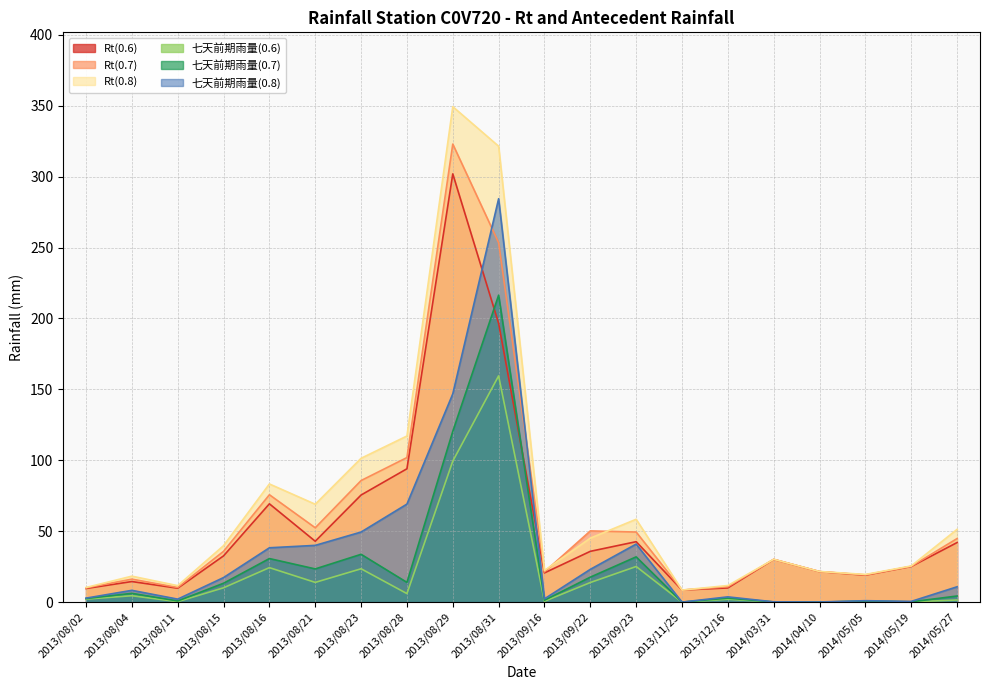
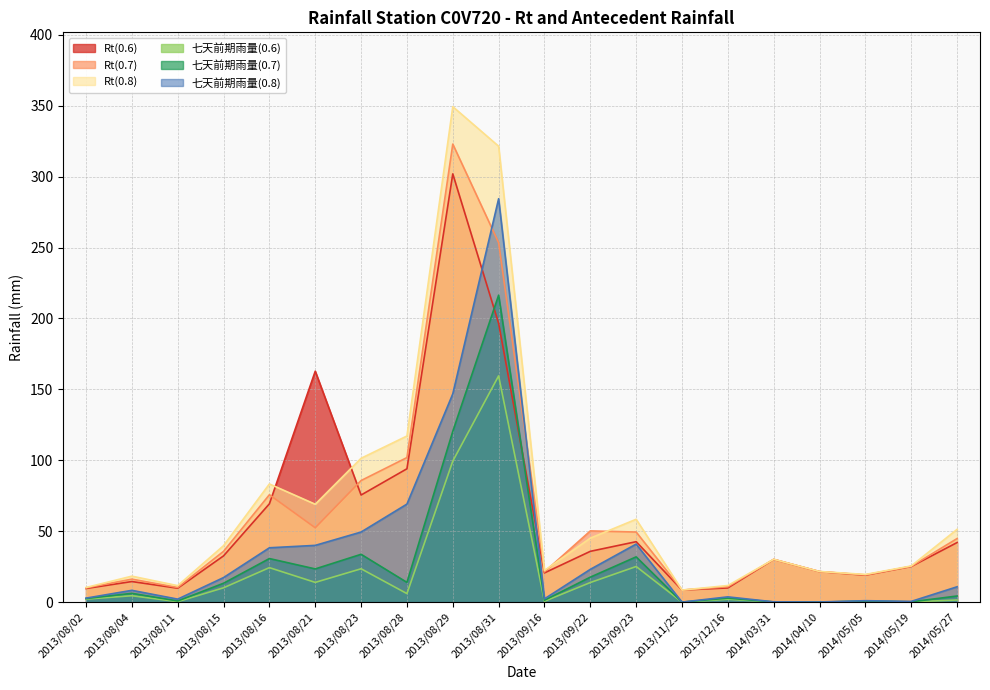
Rt(0.6), 2013/08/21: 43 -> 163
